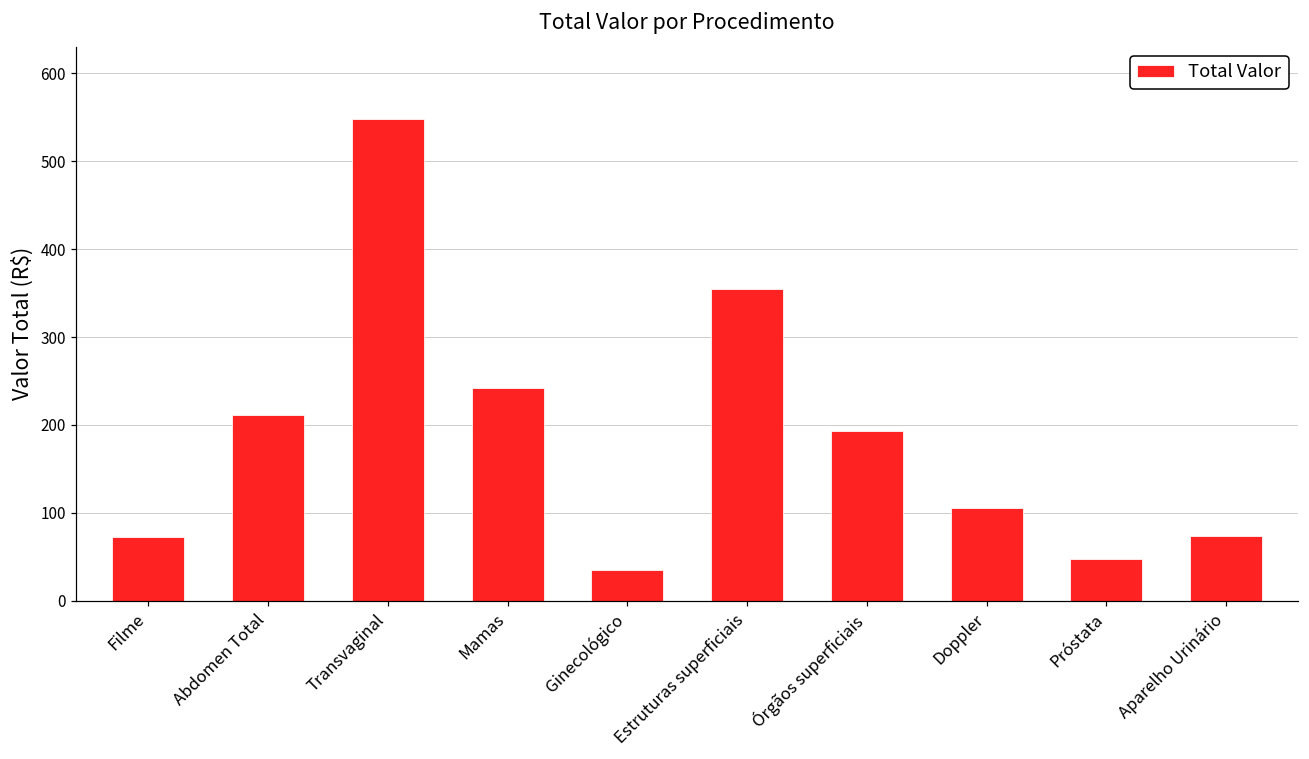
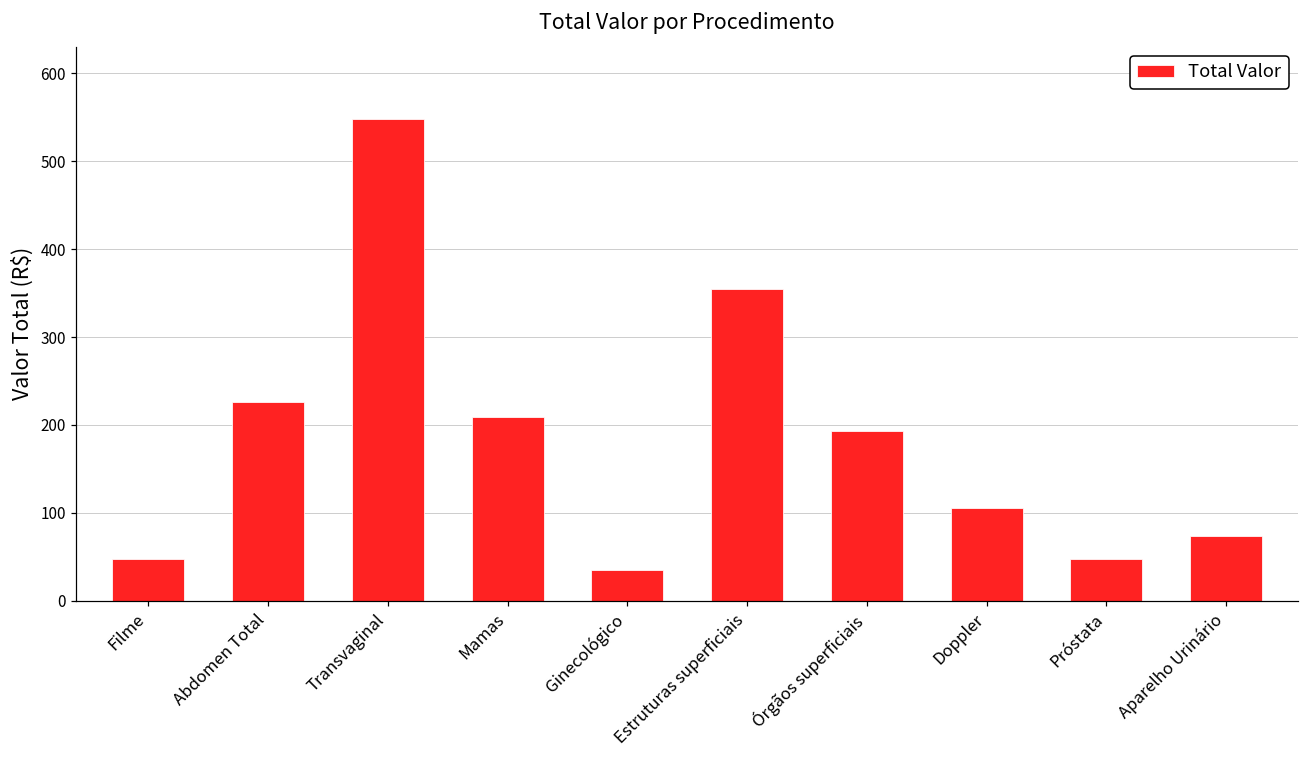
Filme: 70 -> 50
Abdomen Total: 210 -> 230
Mamas: 240 -> 210
